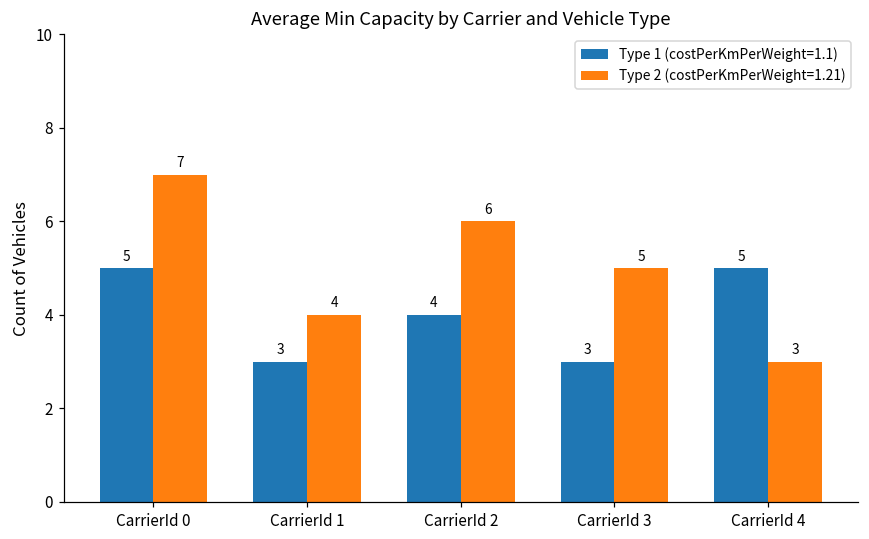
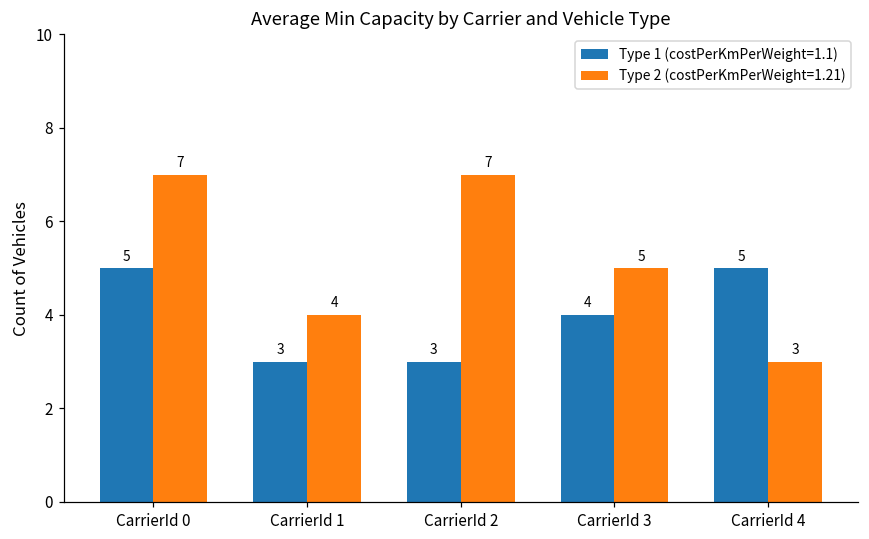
Type 1 (costPerKmPerWeight=1.1), CarrierId 2: 4 -> 3
Type 2 (costPerKmPerWeight=1.21), CarrierId 2: 6 -> 7
Type 1 (costPerKmPerWeight=1.1), CarrierId 3: 3 -> 4
